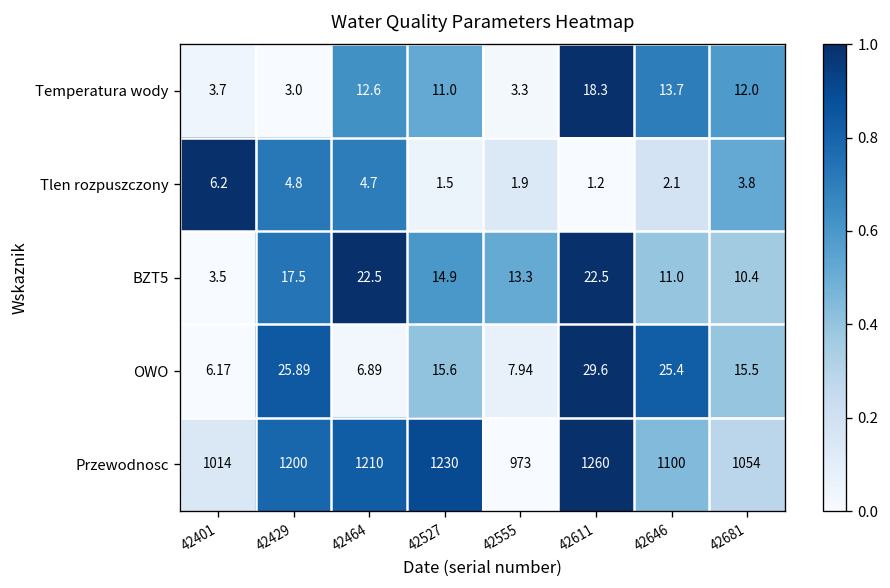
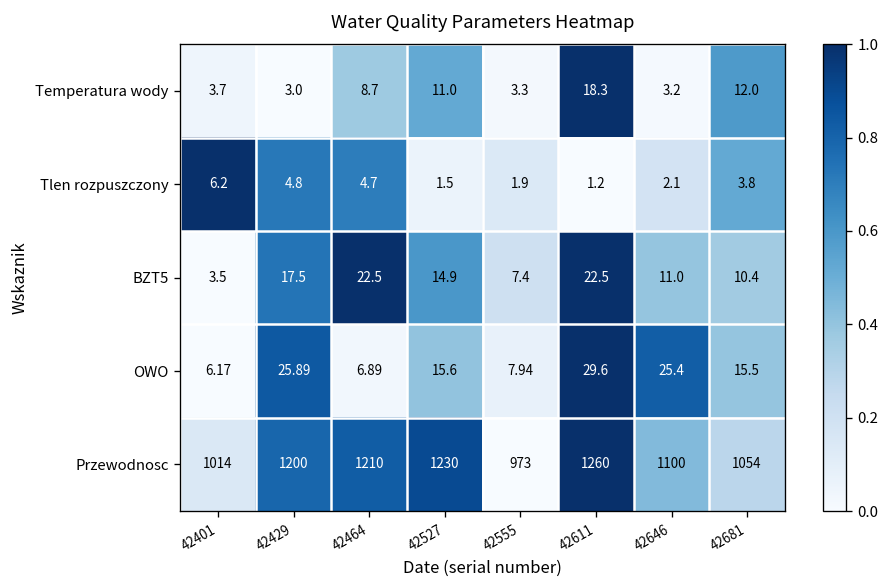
Temperatura wody, 42464: 12.6 -> 8.7
Temperatura wody, 42646: 13.7 -> 3.2
BZT5, 42555: 13.3 -> 7.4
